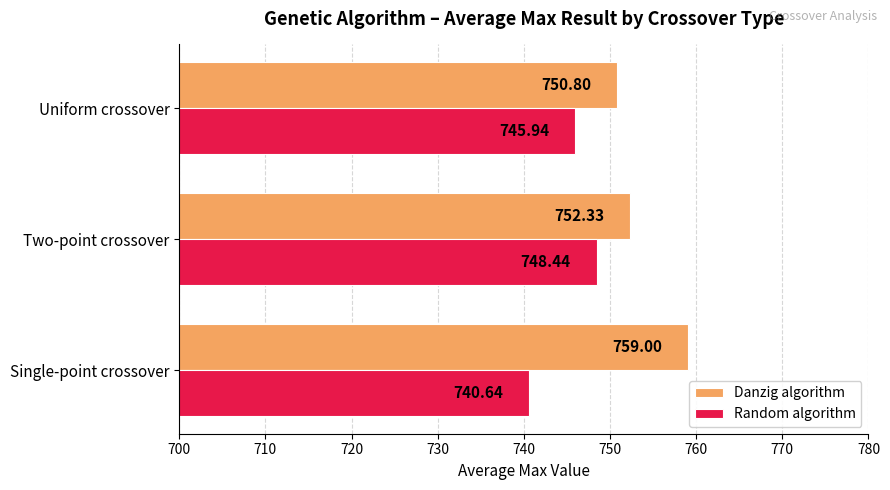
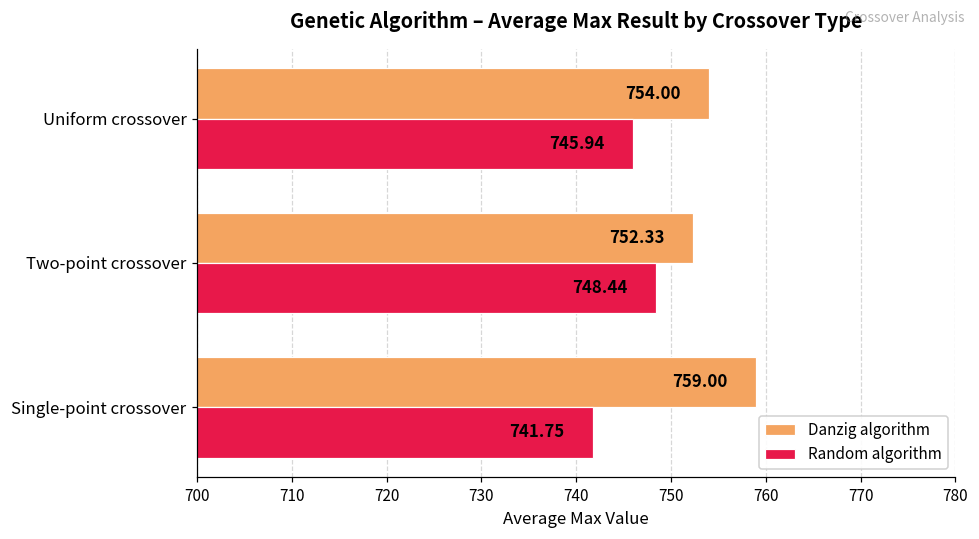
Danzig algorithm, Uniform crossover: 750.80 -> 754.00
Random algorithm, Single-point crossover: 740.64 -> 741.75
